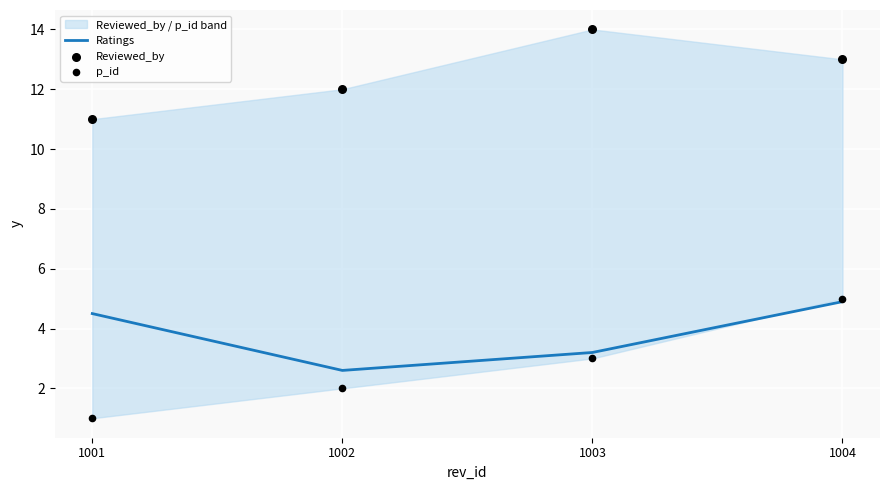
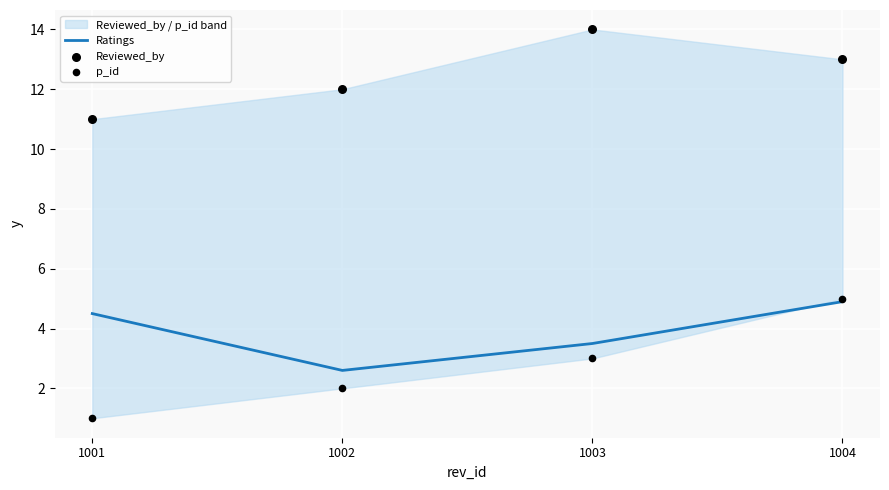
Ratings, 1003: 3.2 -> 3.5
